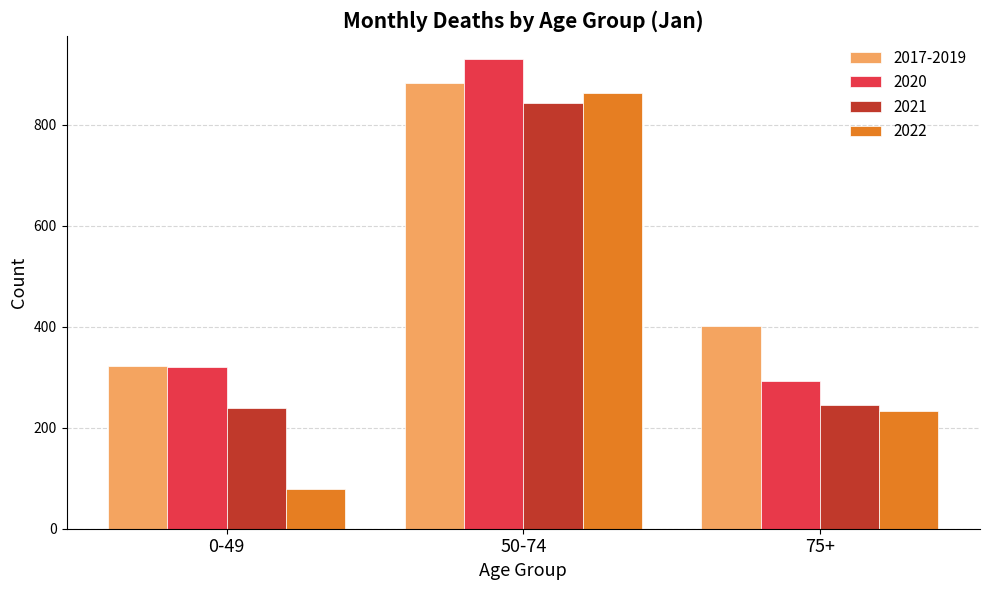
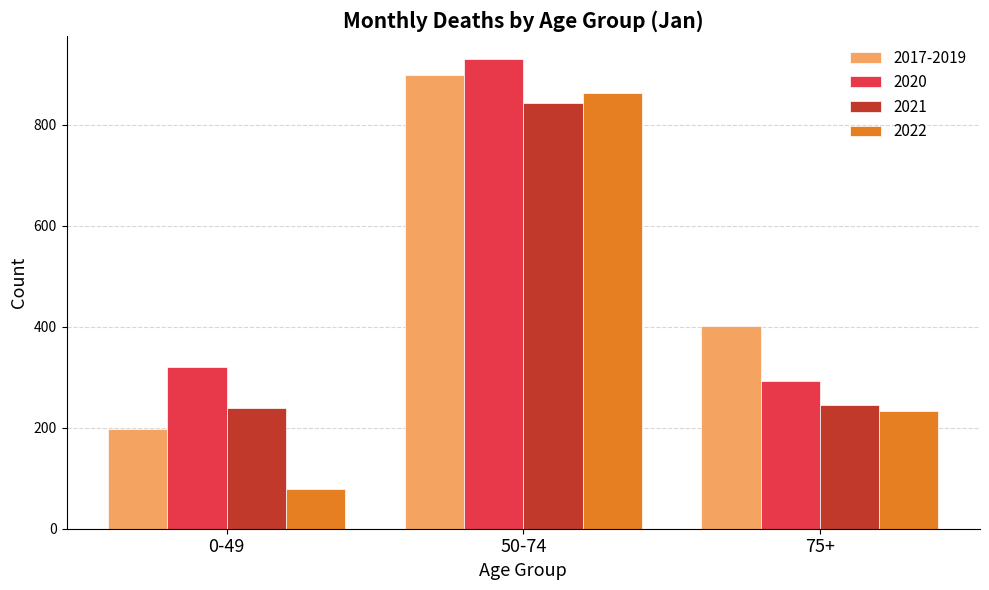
2017-2019, 0-49: 320 -> 200
2017-2019, 50-74: 880 -> 900
